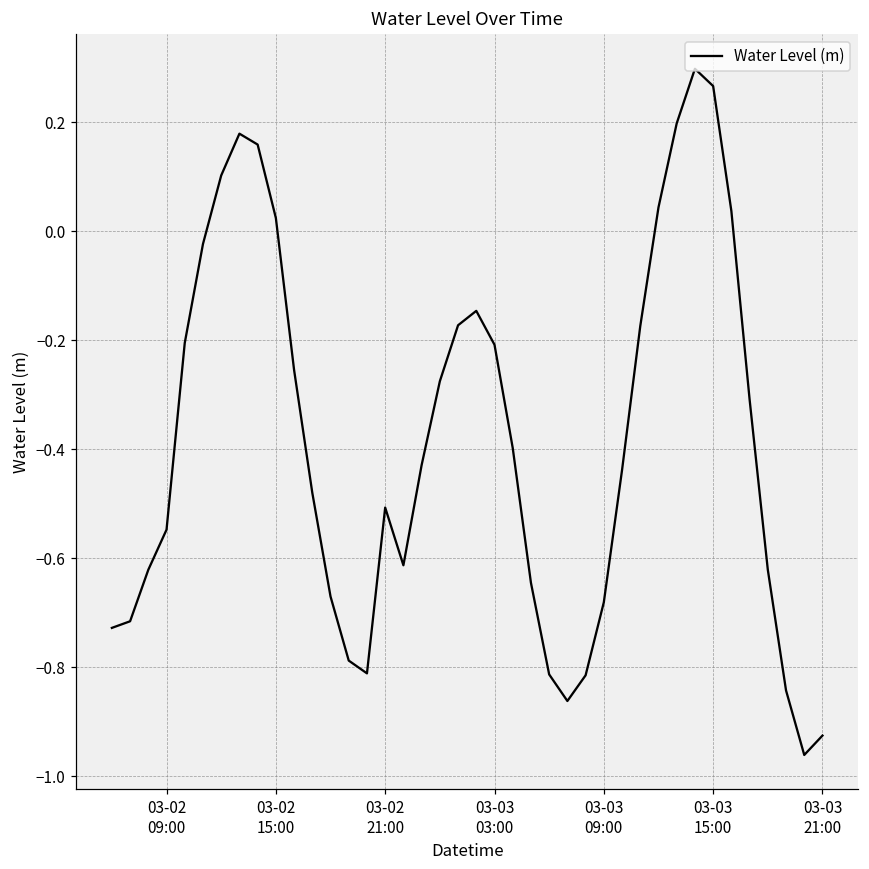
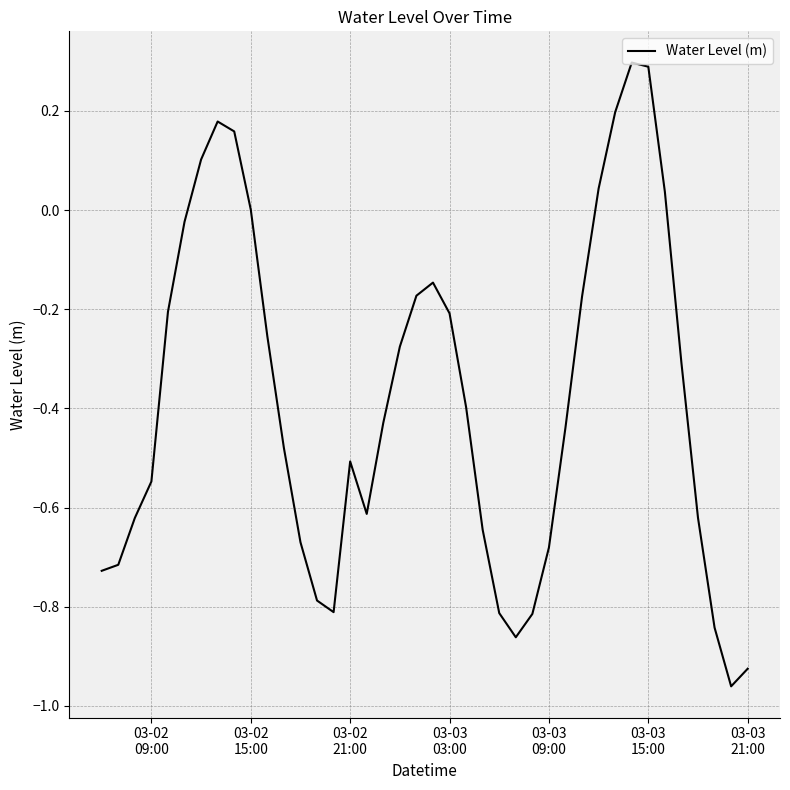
03-02 15:00: 0.02 -> 0.00
03-03 15:00: 0.27 -> 0.29
